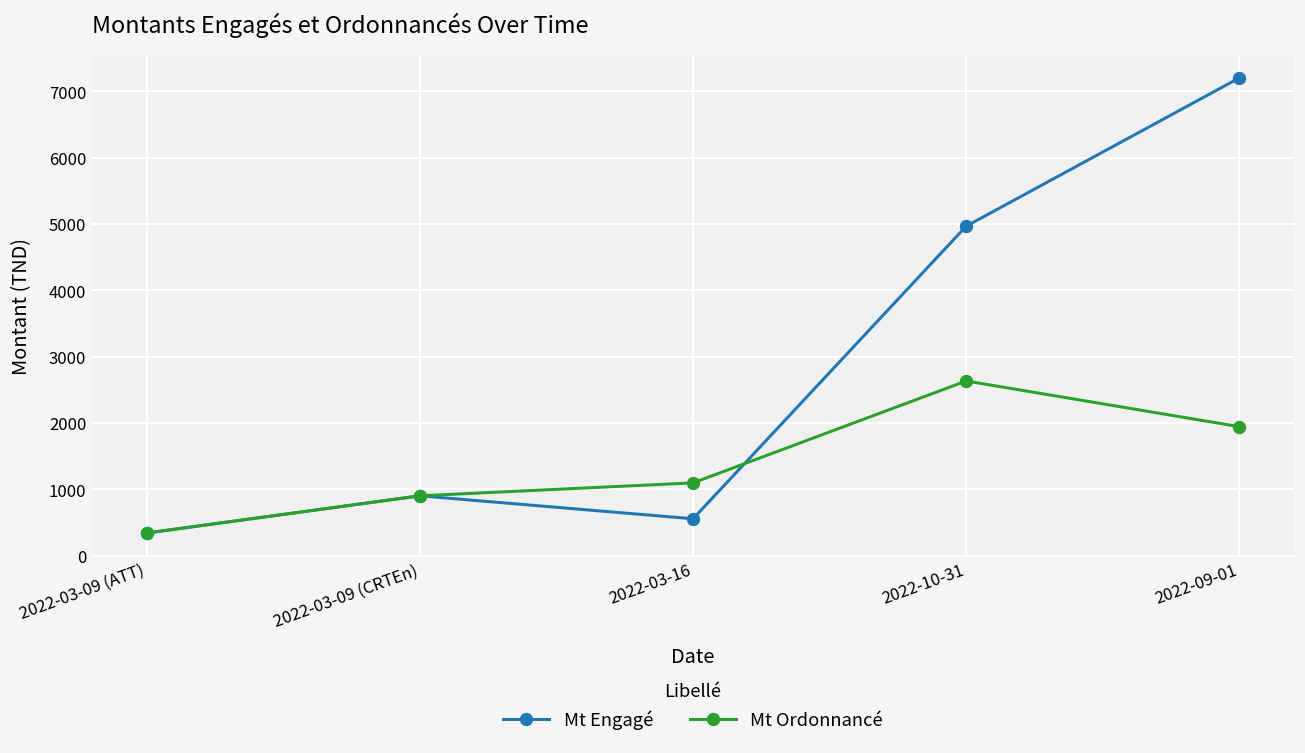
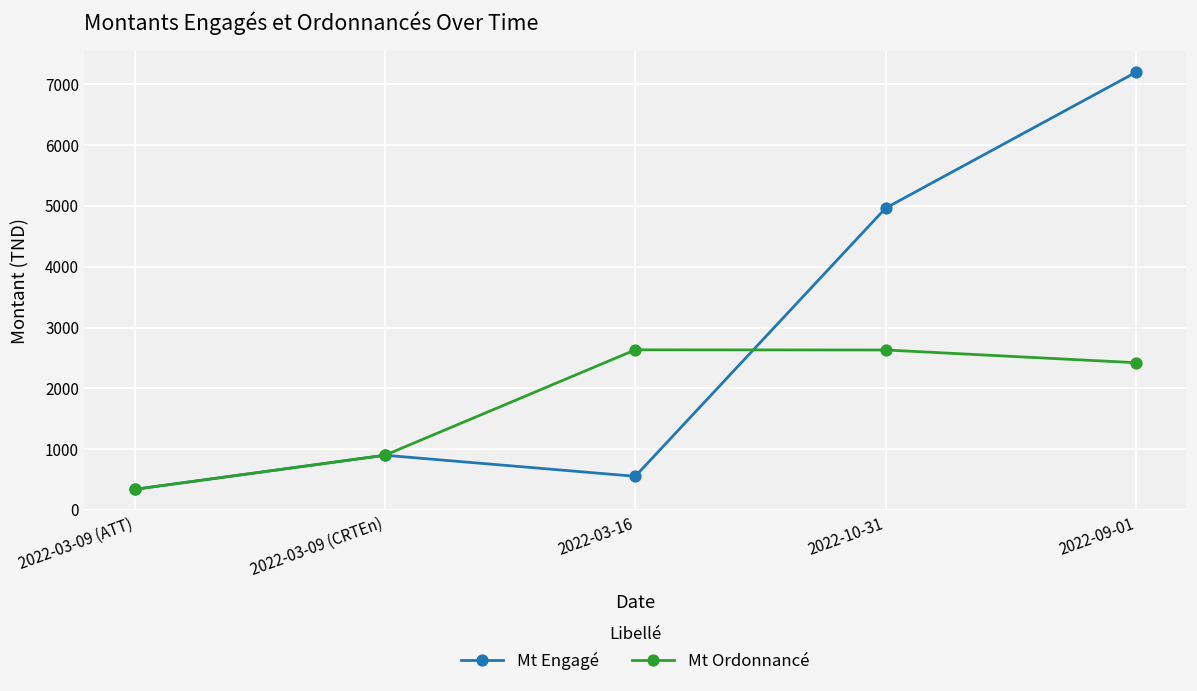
Mt Ordonnancé, 2022-03-16: 1100 -> 2600
Mt Ordonnancé, 2022-09-01: 1900 -> 2400
